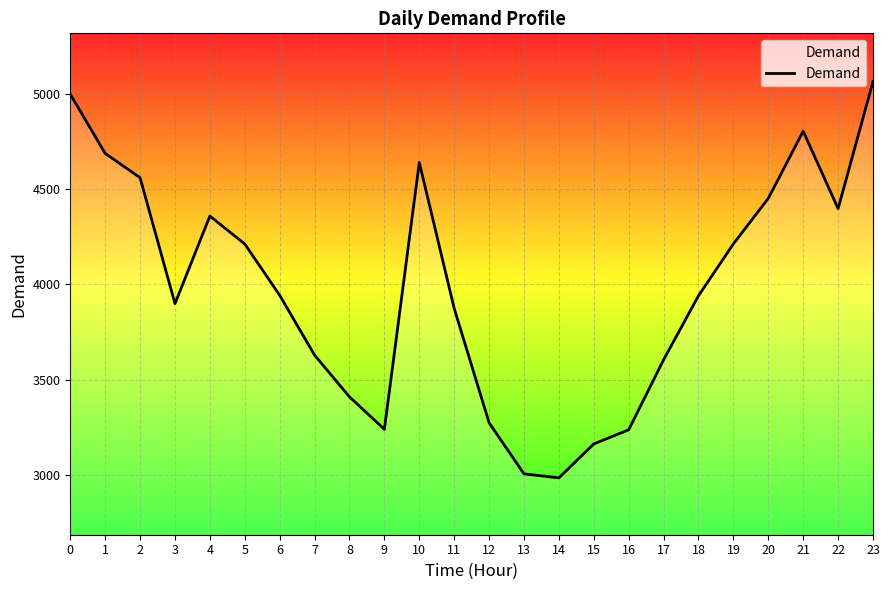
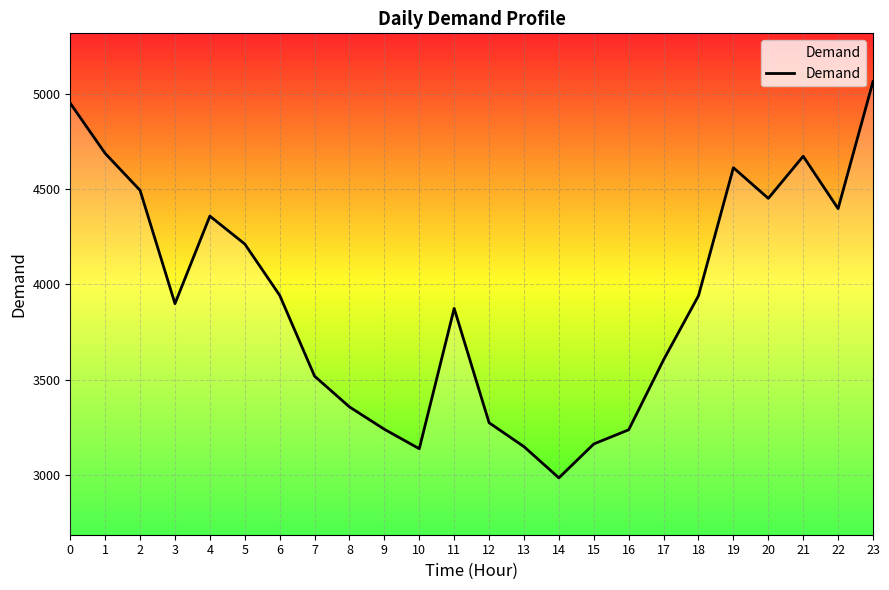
0: 5000 -> 4950
2: 4560 -> 4490
7: 3630 -> 3520
8: 3410 -> 3360
10: 4640 -> 3140
13: 3010 -> 3150
19: 4210 -> 4610
21: 4800 -> 4670
